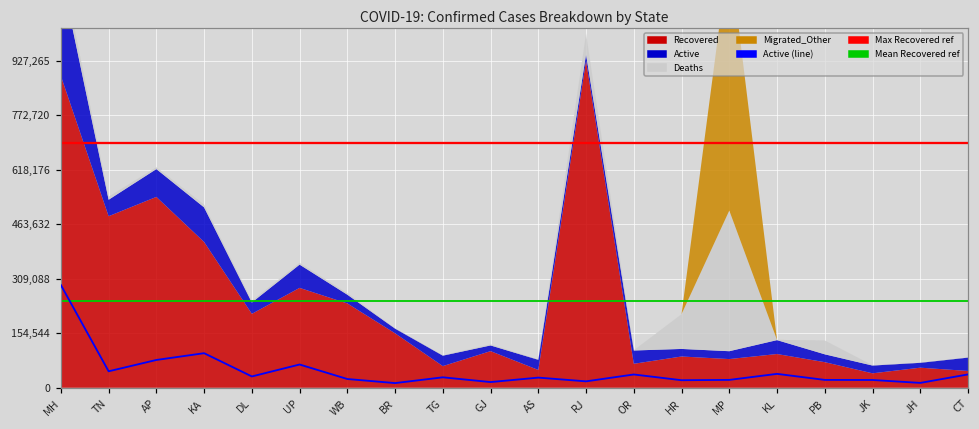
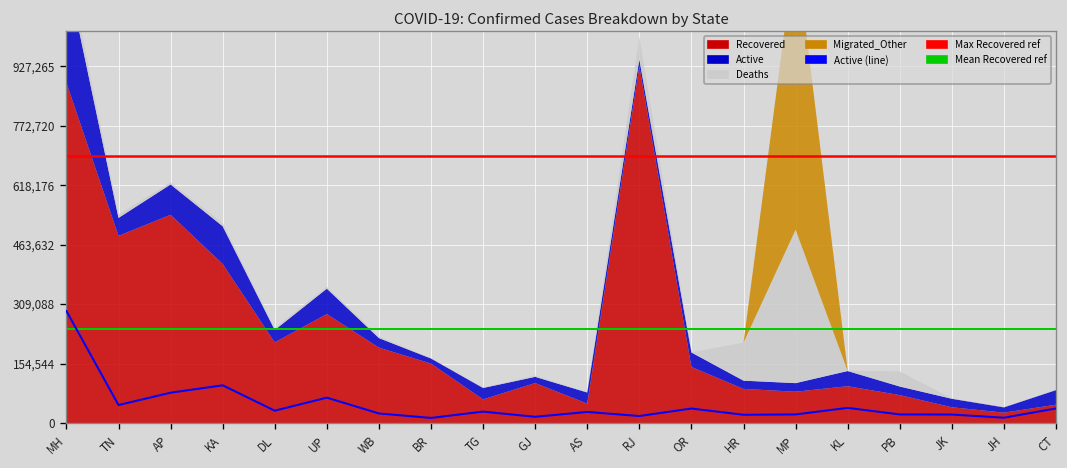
Recovered, WB: 240,000 -> 200,000
Recovered, OR: 70,000 -> 150,000
Recovered, JH: 60,000 -> 30,000
